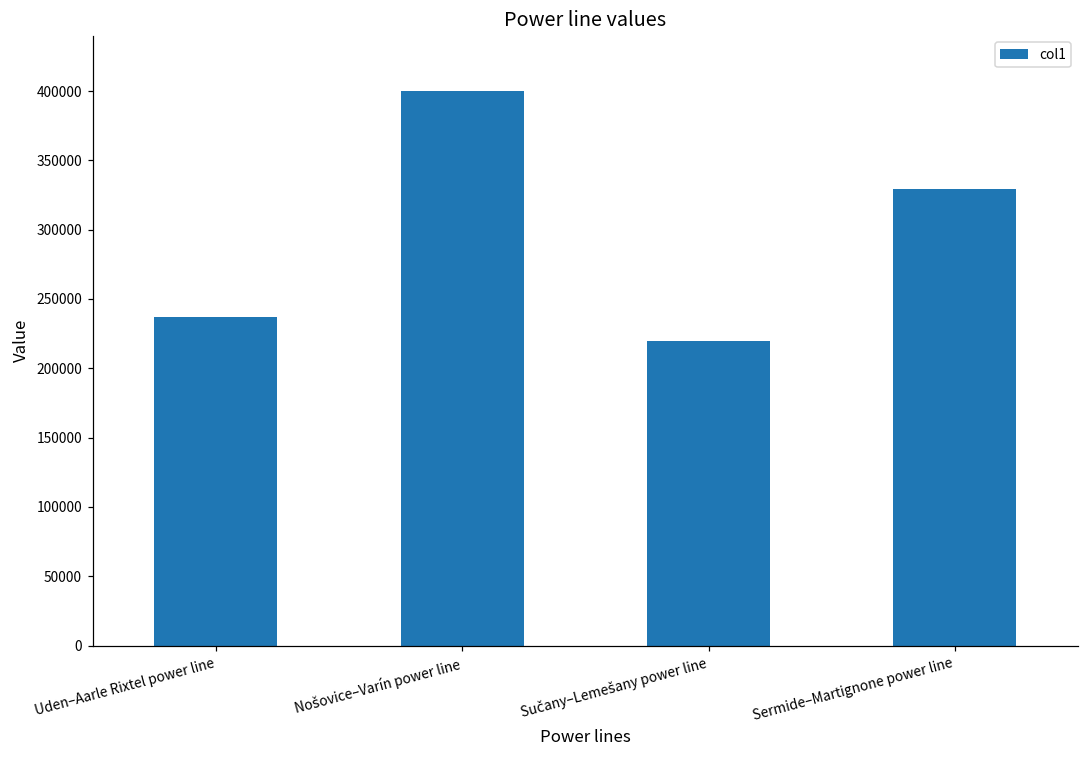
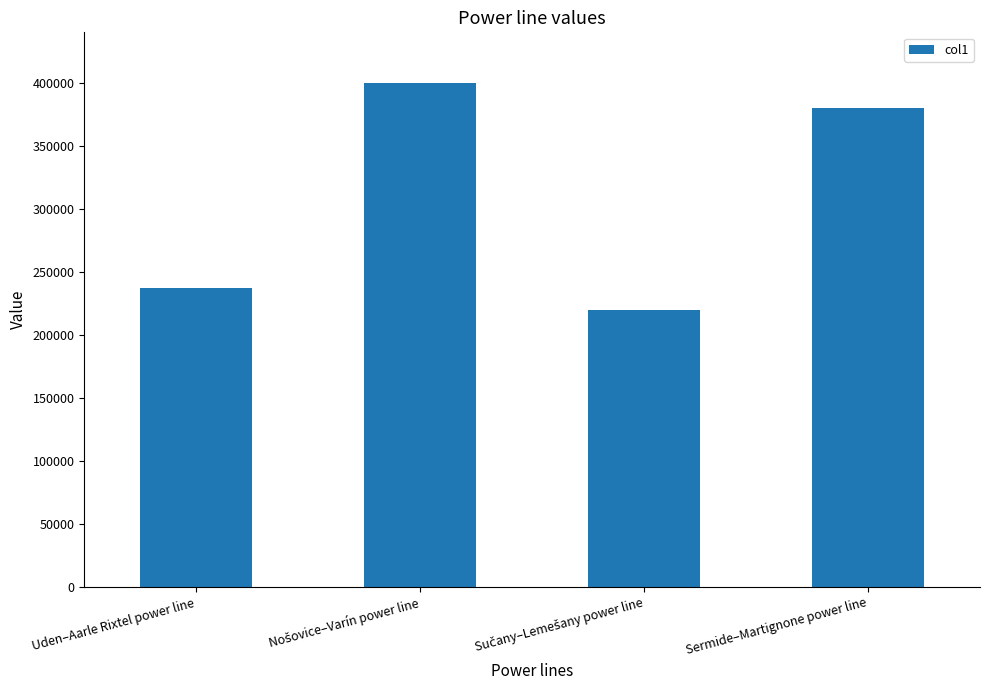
Sermide–Martignone power line: 329000 -> 380000
